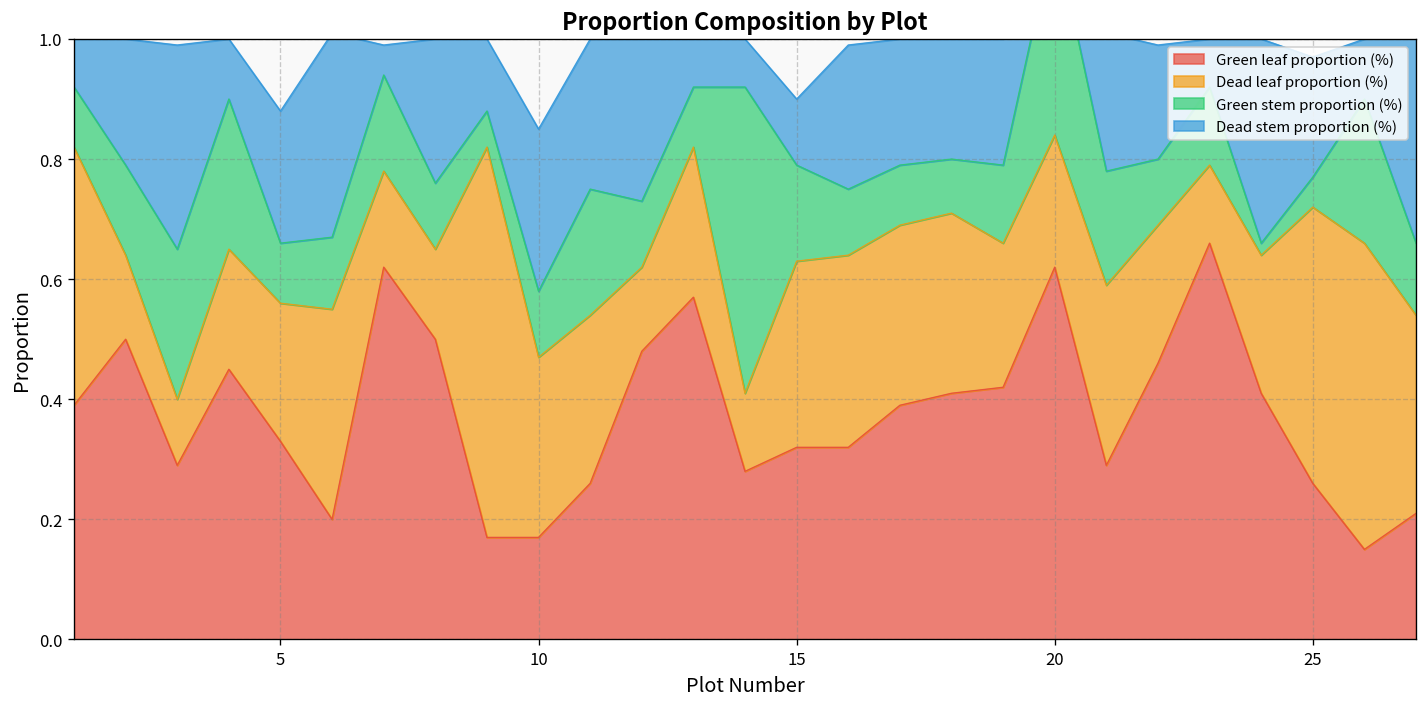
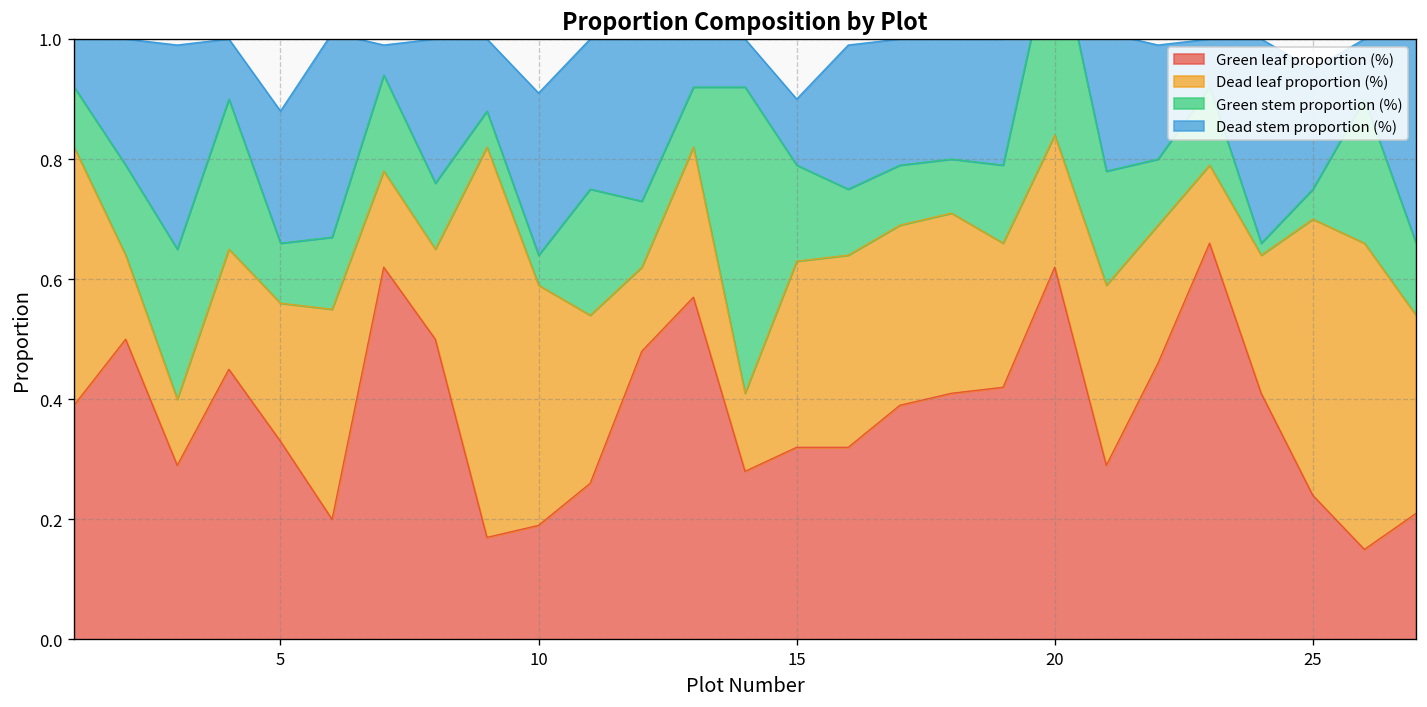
Green leaf proportion (%), 10: 0.17 -> 0.19
Dead leaf proportion (%), 10: 0.3 -> 0.4
Green stem proportion (%), 10: 0.11 -> 0.05
Green leaf proportion (%), 25: 0.26 -> 0.24
